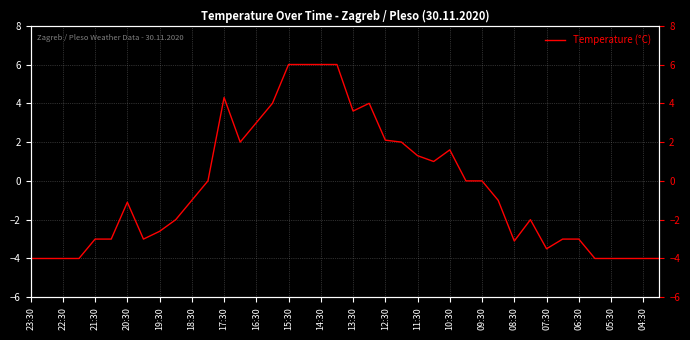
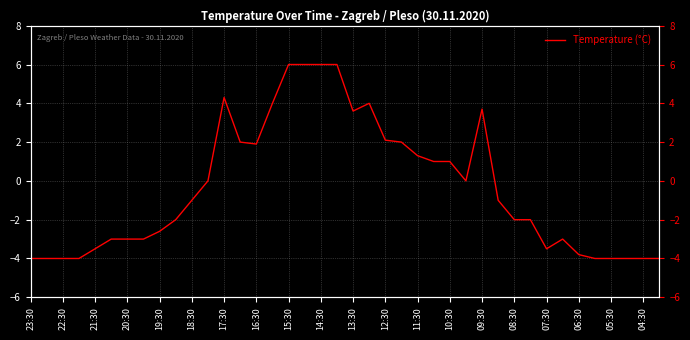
21:30: -3.0 -> -3.5
20:30: -1.1 -> -3.0
16:30: 3.0 -> 1.9
10:30: 1.6 -> 1.0
09:30: 0.0 -> 3.7
08:30: -3.1 -> -2.0
06:30: -3.0 -> -3.8
